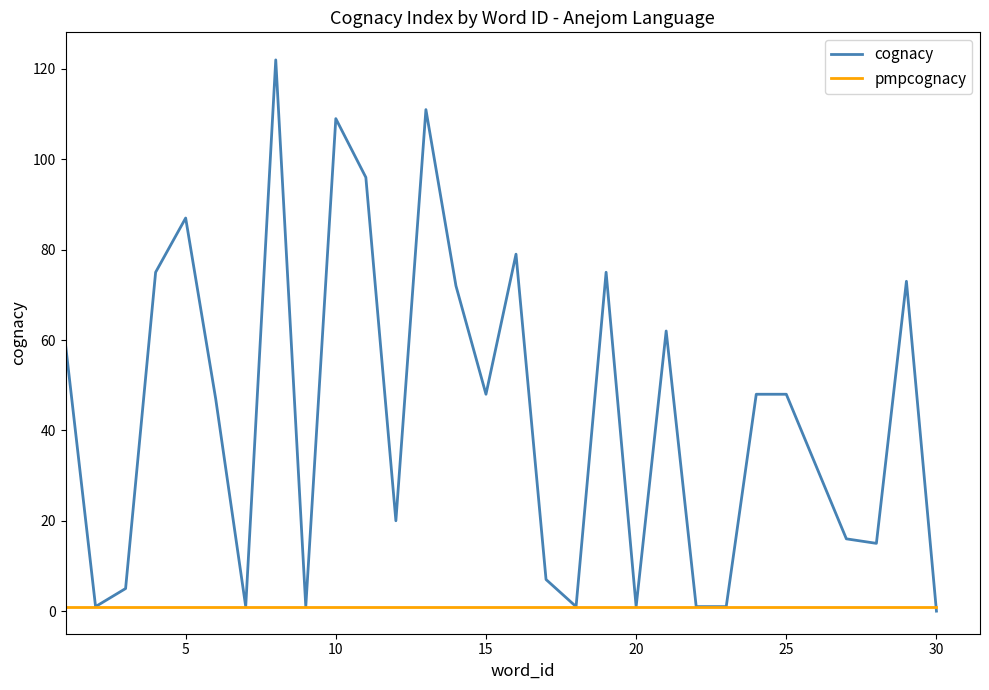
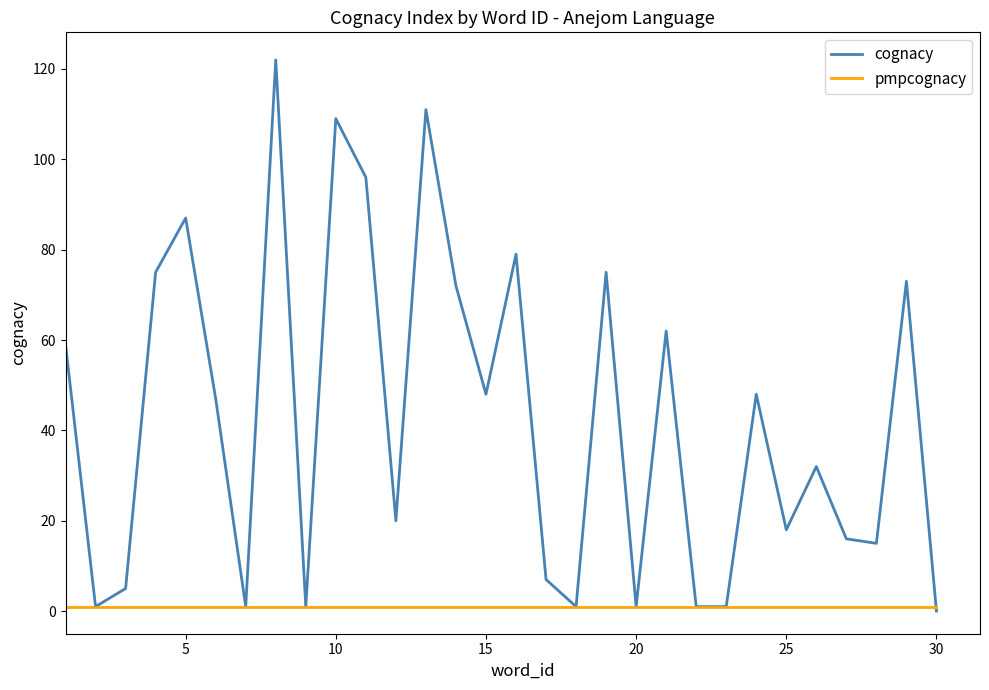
cognacy, 25: 48 -> 18
